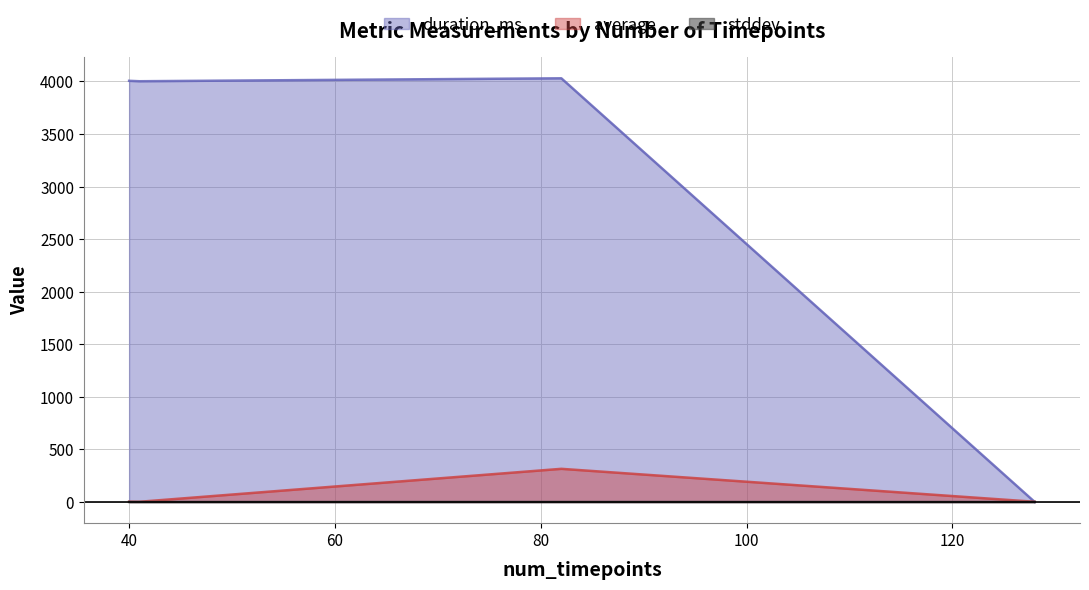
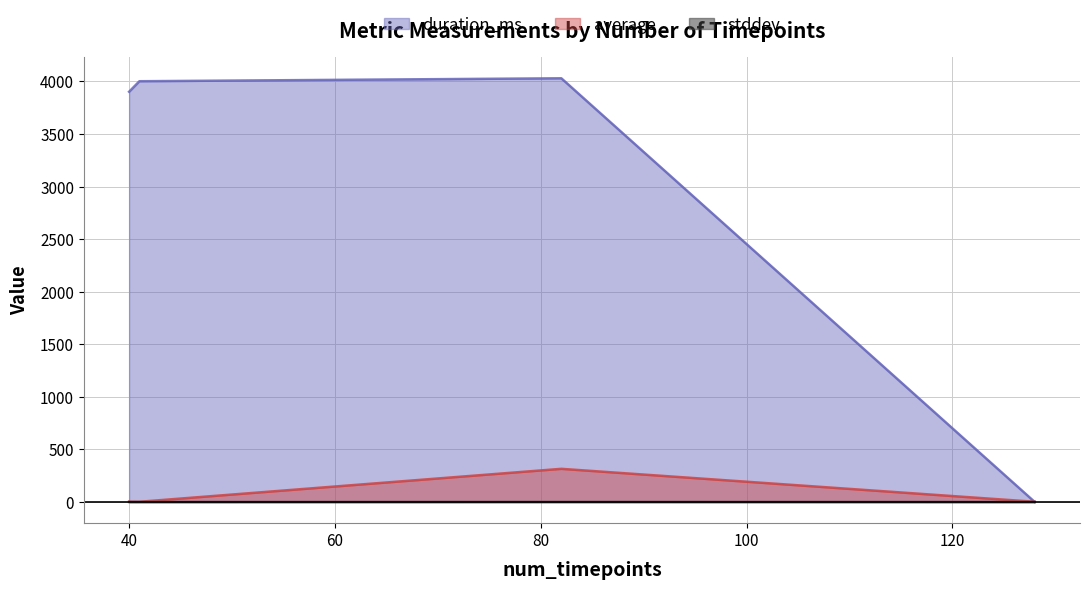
duration_ms, 40: 4010 -> 3900
